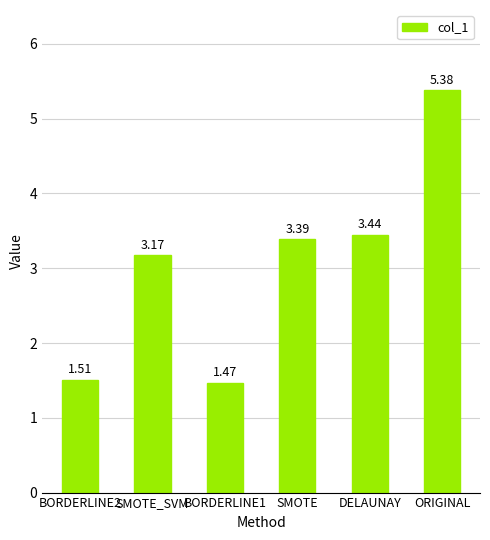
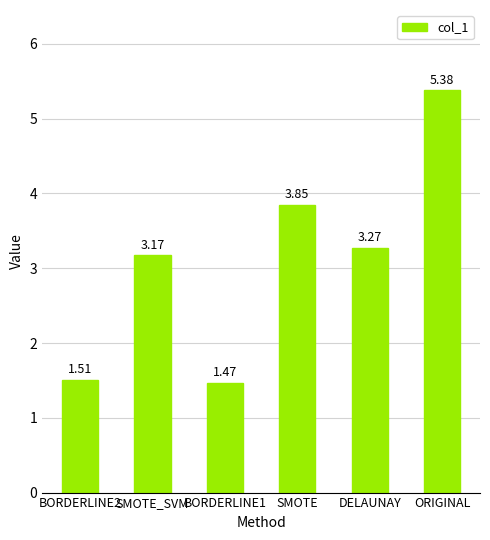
SMOTE: 3.39 -> 3.85
DELAUNAY: 3.44 -> 3.27
